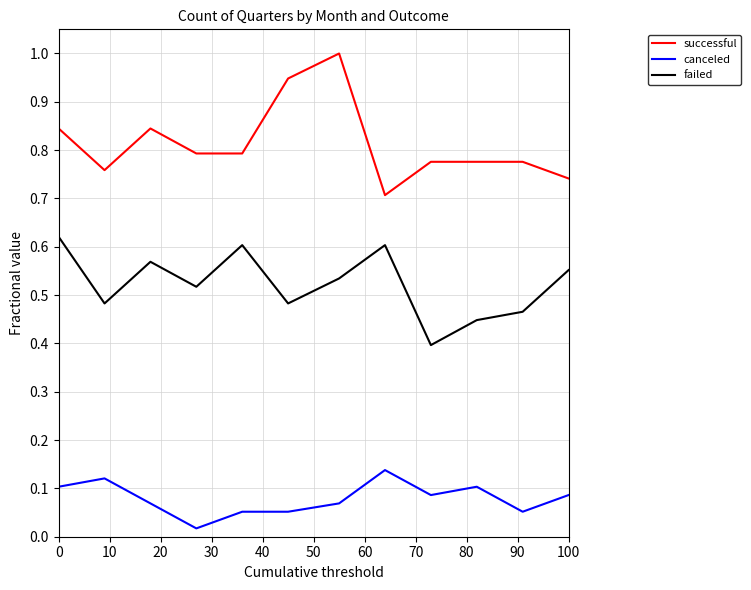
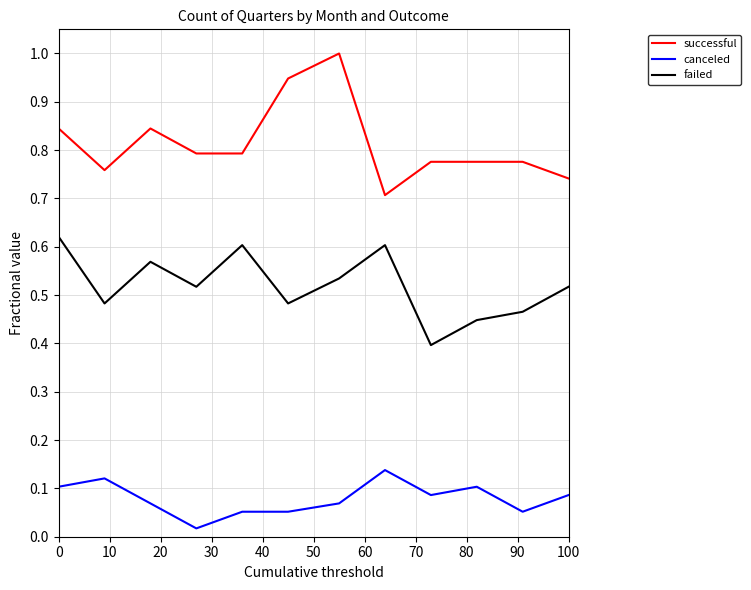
failed, 100: 0.55 -> 0.52
